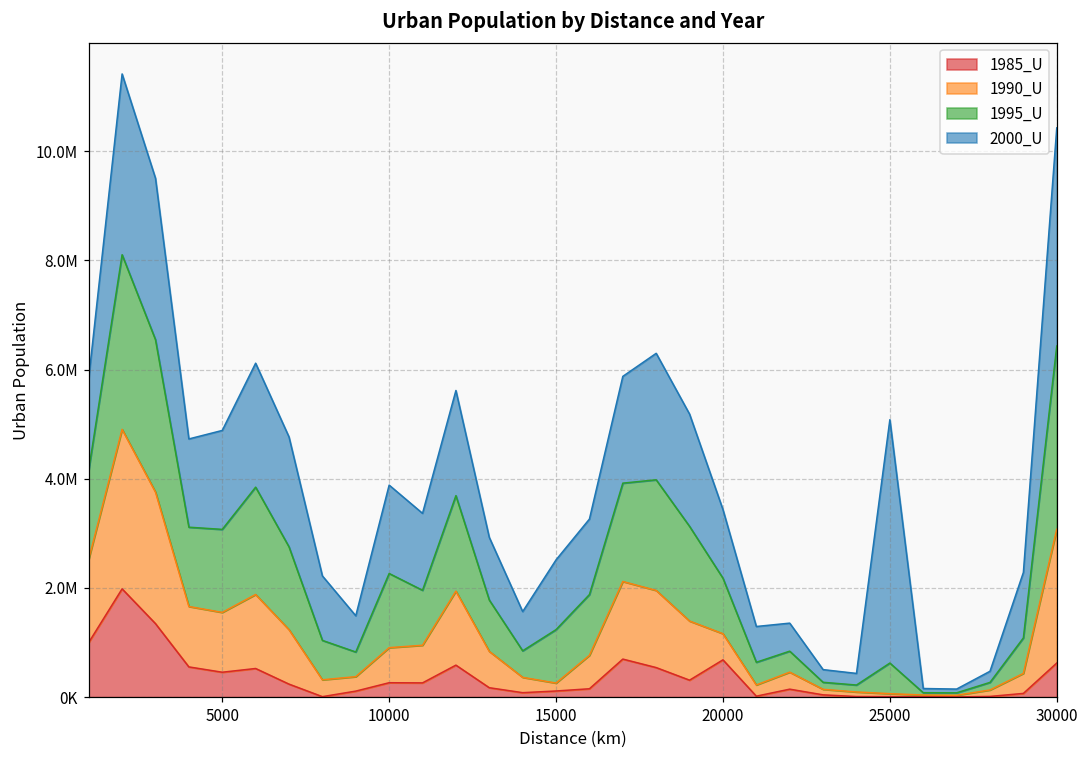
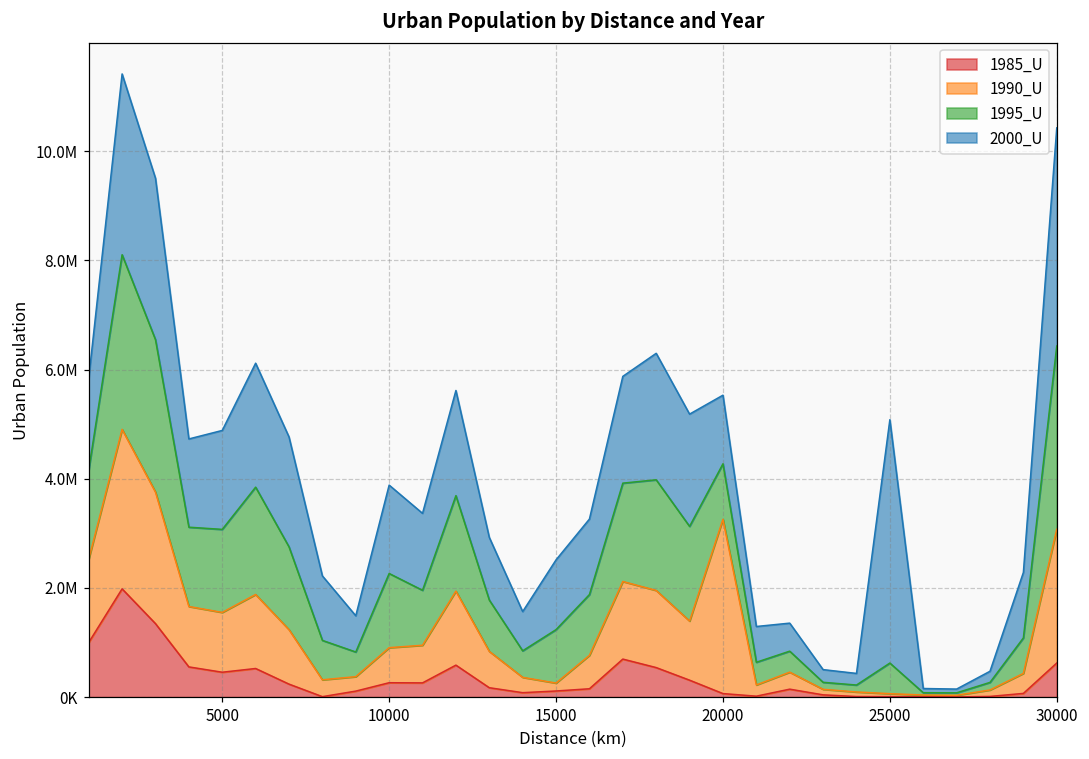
1985_U, 20000: 700000 -> 100000
1990_U, 20000: 500000 -> 3200000
